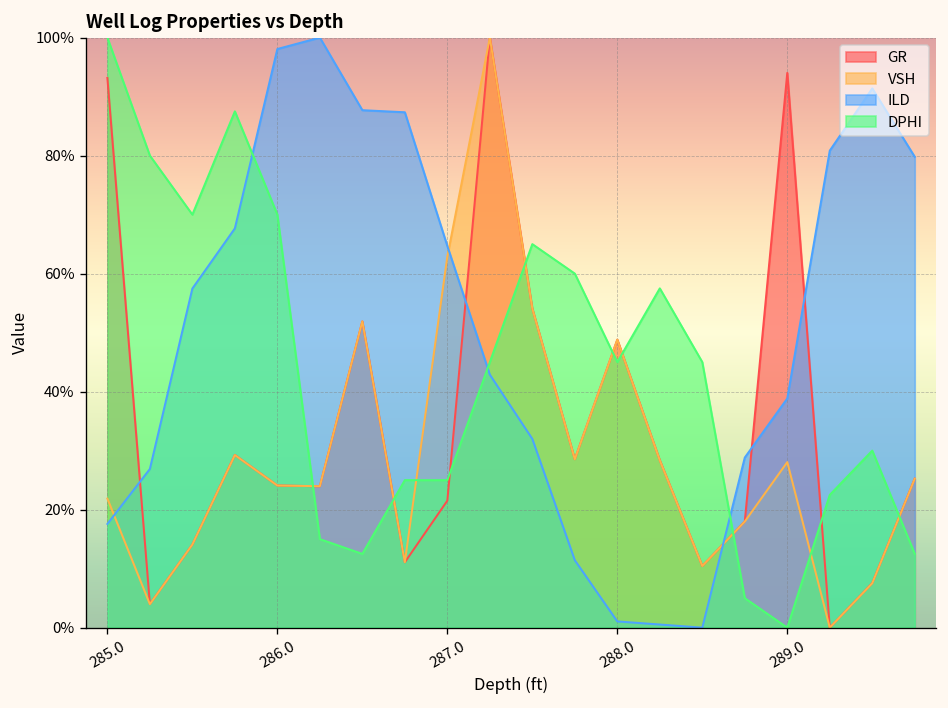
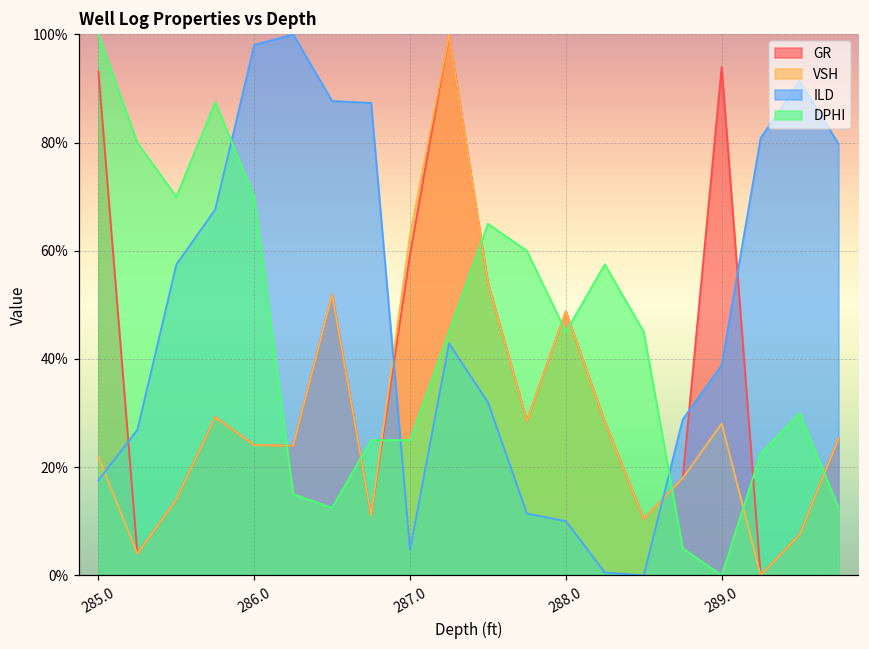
GR, 287.0: 22% -> 59%
ILD, 287.0: 65% -> 5%
ILD, 288.0: 1% -> 10%
